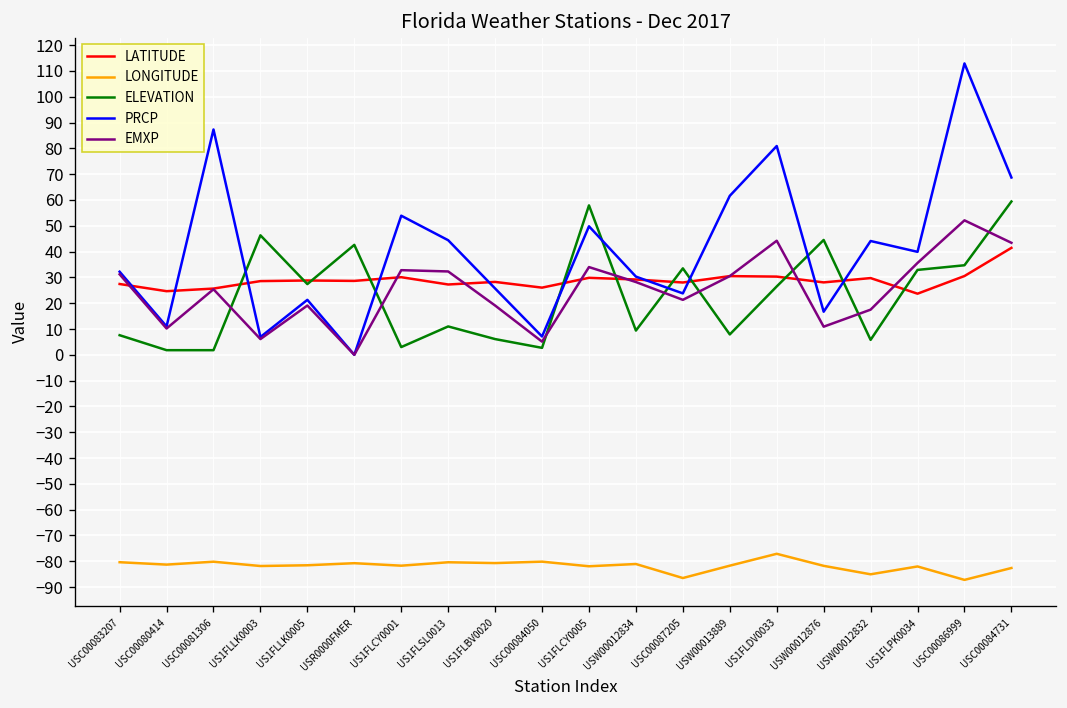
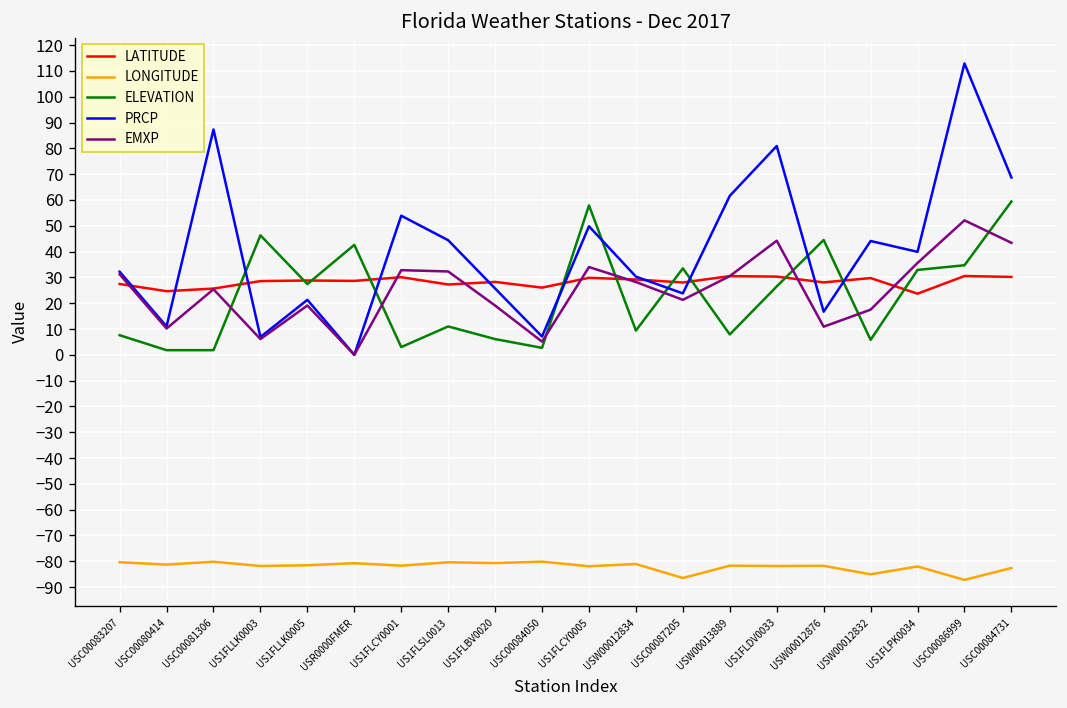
LONGITUDE, US1FLDV0033: -77 -> -82
LATITUDE, USC00084731: 41 -> 30
